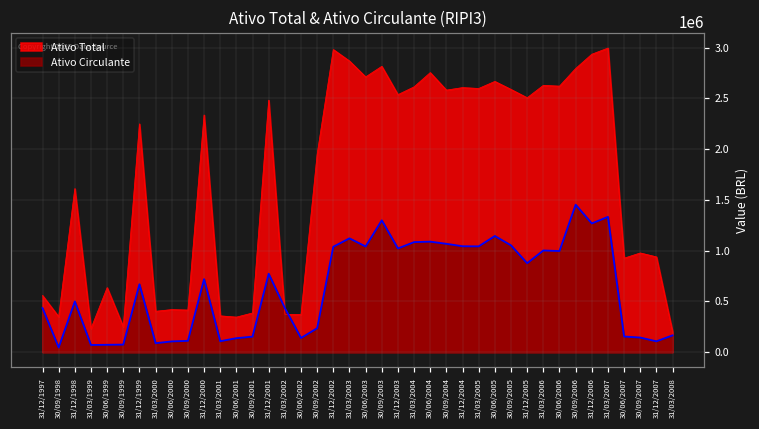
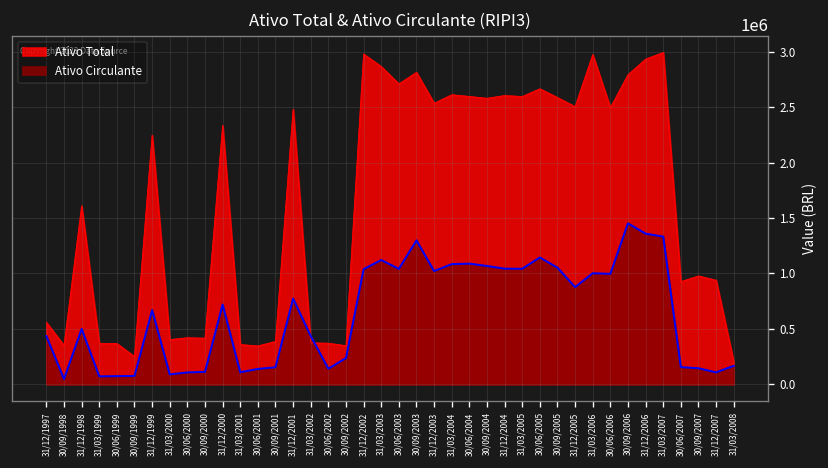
Ativo Total, 31/03/1999: 200000 -> 400000
Ativo Total, 30/06/1999: 600000 -> 400000
Ativo Total, 30/09/2002: 1900000 -> 300000
Ativo Total, 30/06/2004: 2800000 -> 2600000
Ativo Total, 31/03/2006: 2600000 -> 3000000
Ativo Total, 30/06/2006: 2600000 -> 2500000
Ativo Circulante, 31/12/2006: 1300000 -> 1400000
